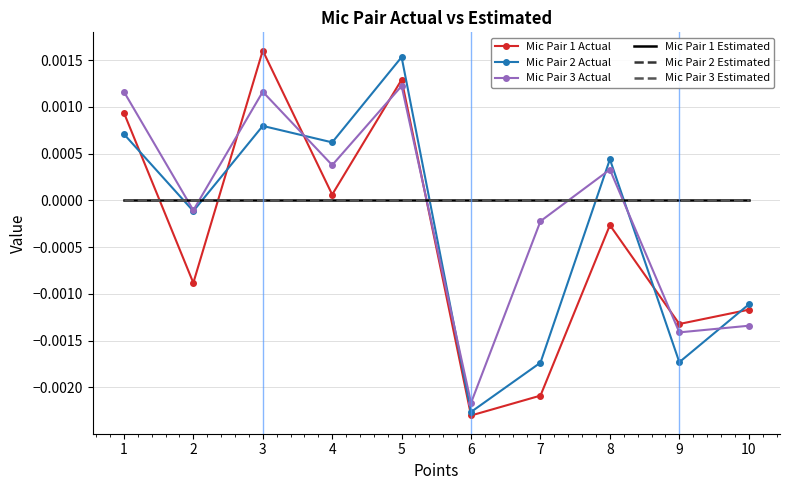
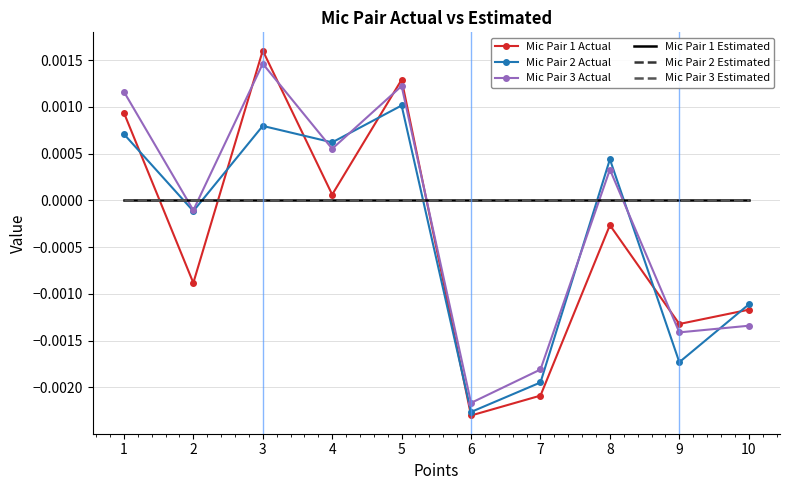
Mic Pair 3 Actual, 3: 0.0012 -> 0.0015
Mic Pair 3 Actual, 4: 0.0004 -> 0.0006
Mic Pair 2 Actual, 5: 0.0015 -> 0.0010
Mic Pair 2 Actual, 7: -0.0017 -> -0.0019
Mic Pair 3 Actual, 7: -0.0002 -> -0.0018
